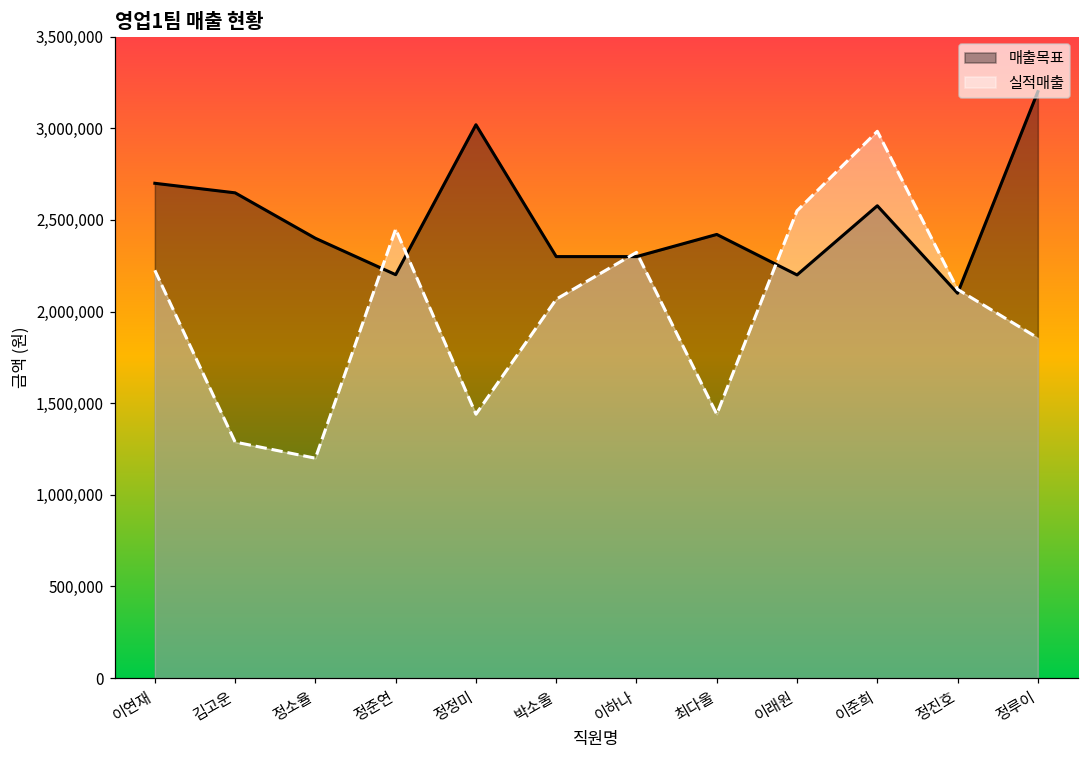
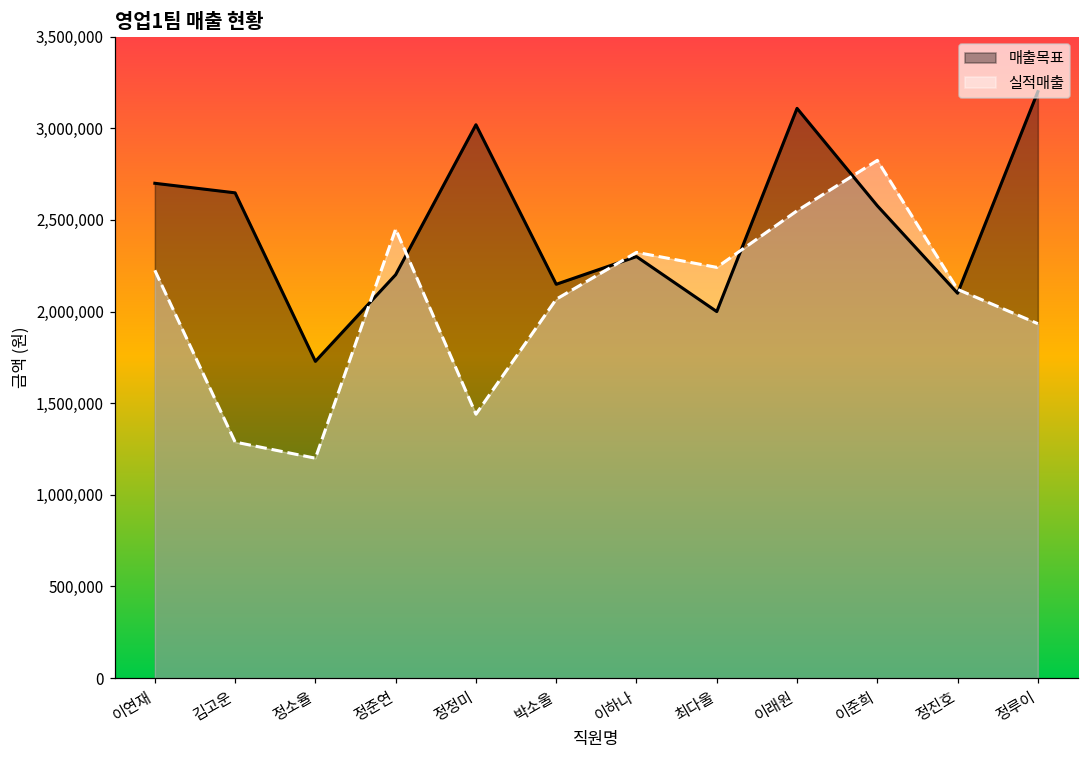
매출목표, 정소율: 2,400,000 -> 1,730,000
매출목표, 박소울: 2,300,000 -> 2,150,000
매출목표, 최다울: 2,420,000 -> 2,000,000
실적매출, 최다울: 1,440,000 -> 2,240,000
매출목표, 이래원: 2,200,000 -> 3,110,000
실적매출, 이준희: 2,980,000 -> 2,820,000
실적매출, 정루이: 1,860,000 -> 1,930,000
